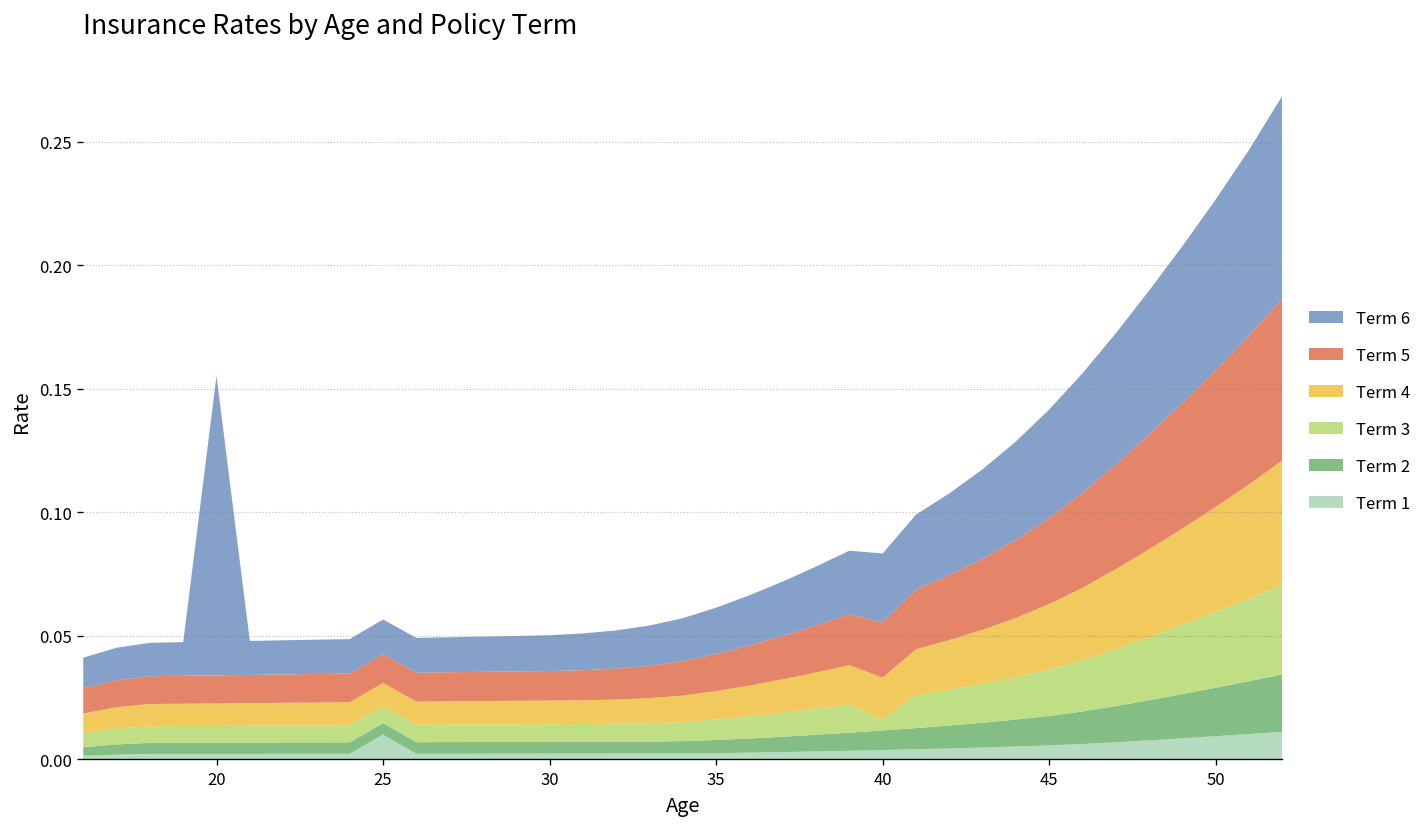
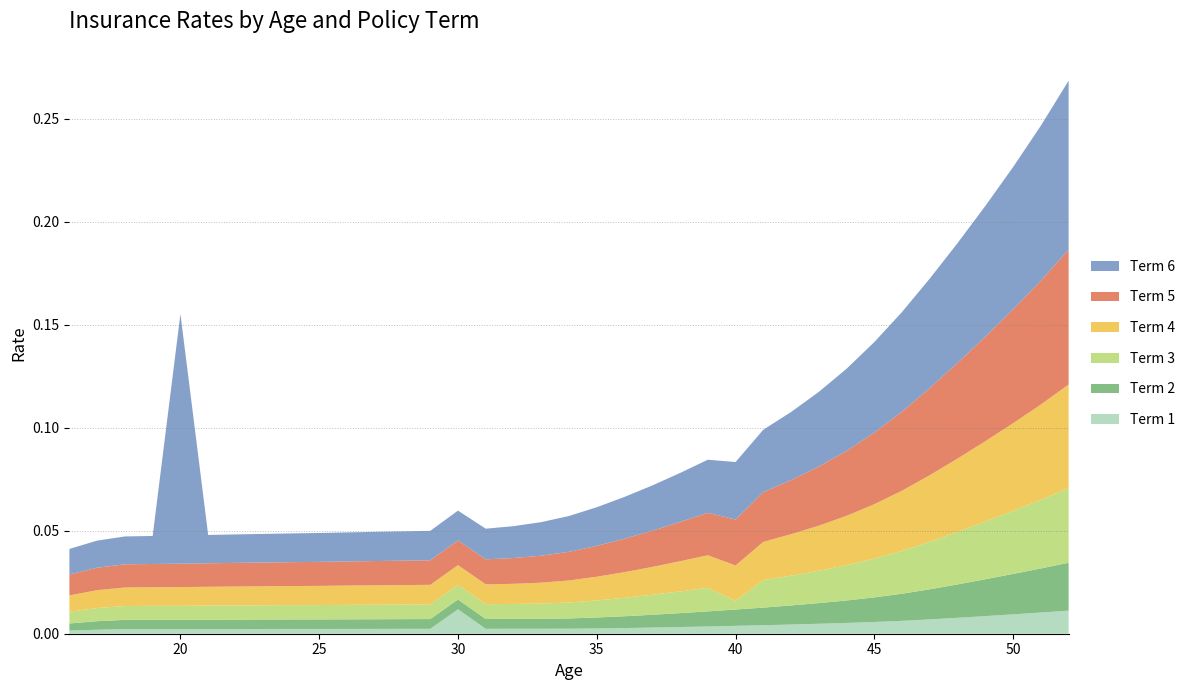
Term 1, 25: 0.010 -> 0.002
Term 1, 30: 0.002 -> 0.012
